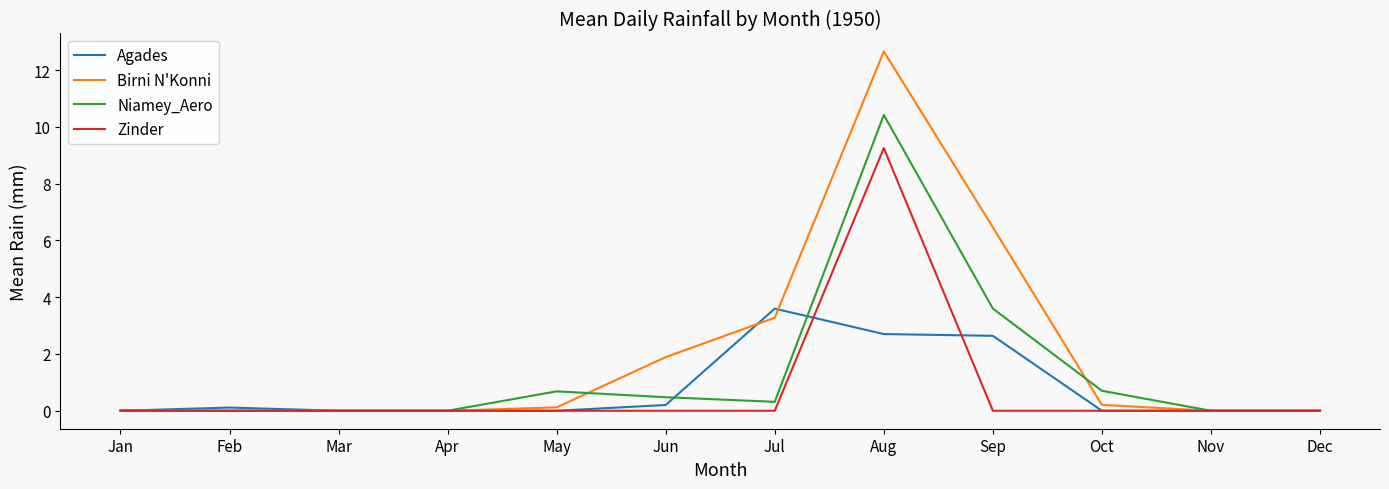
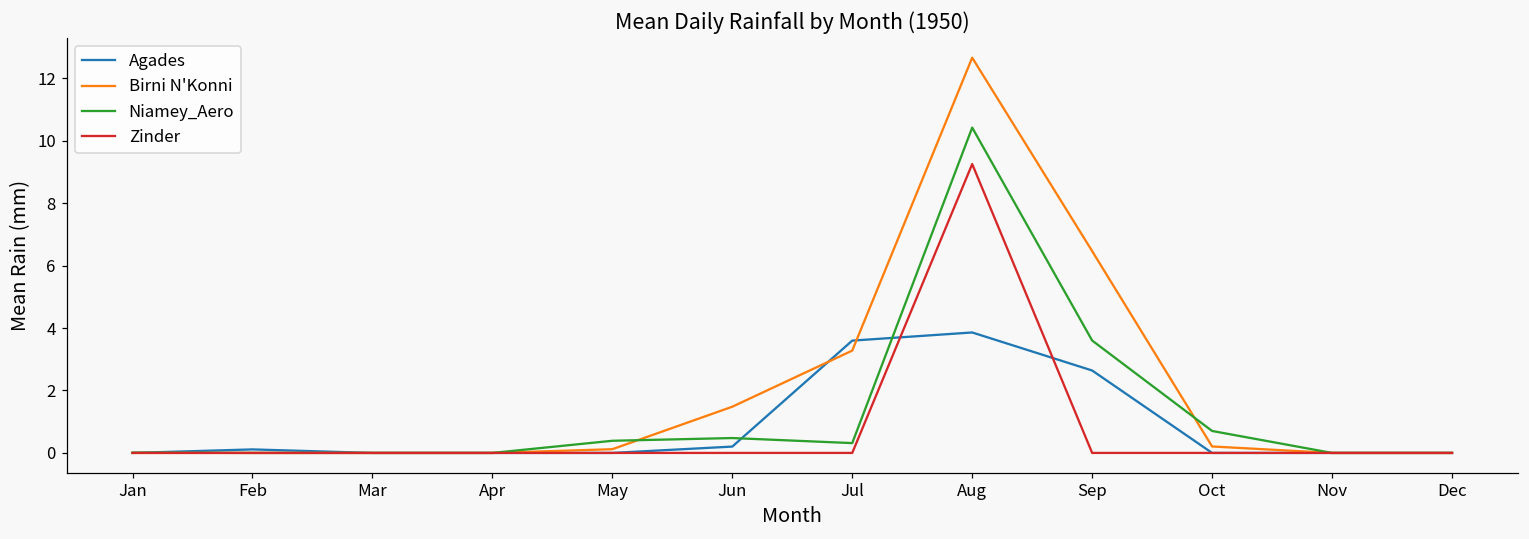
Niamey_Aero, May: 0.7 -> 0.4
Birni N'Konni, Jun: 1.9 -> 1.5
Agades, Aug: 2.7 -> 3.9
